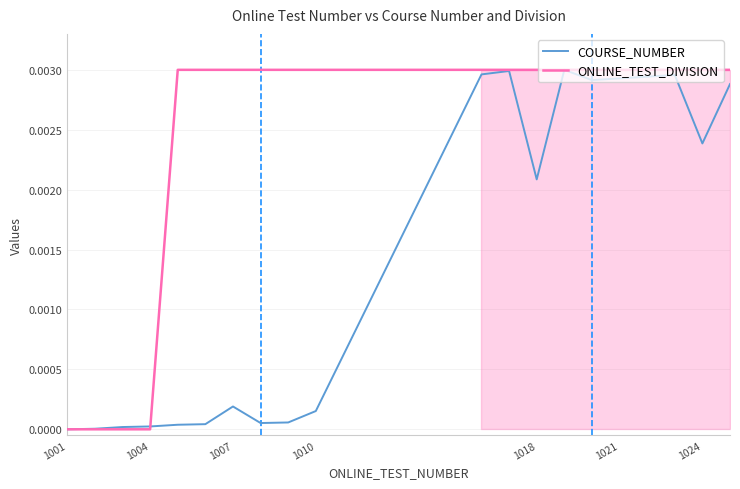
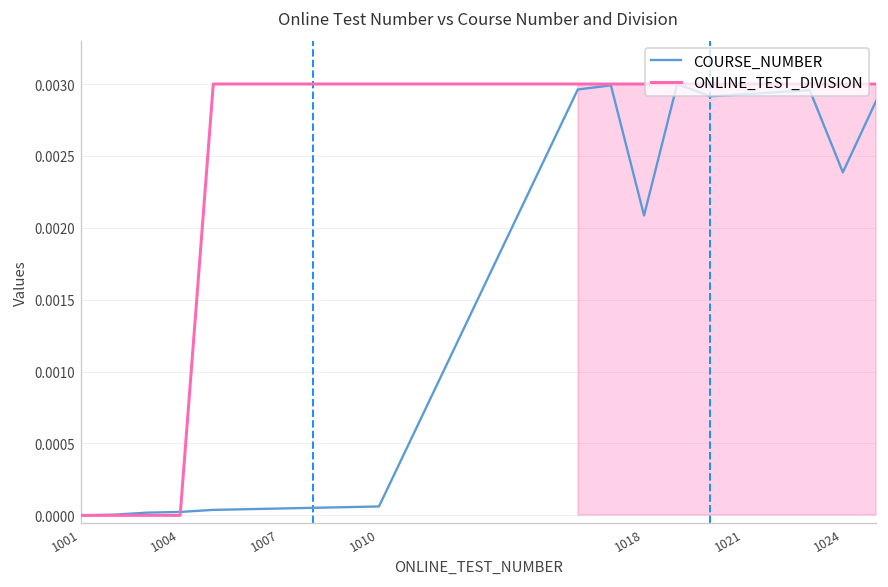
COURSE_NUMBER, 1007: 0.00019 -> 0.00005
COURSE_NUMBER, 1010: 0.00015 -> 0.00006
